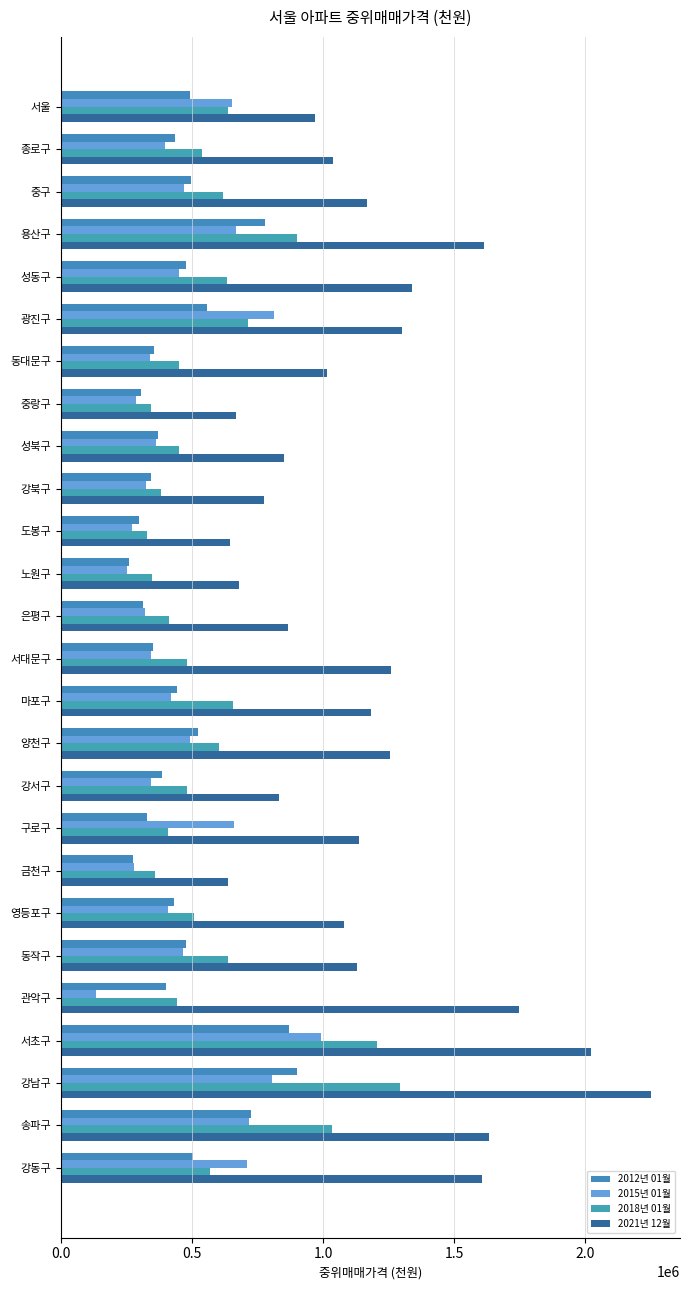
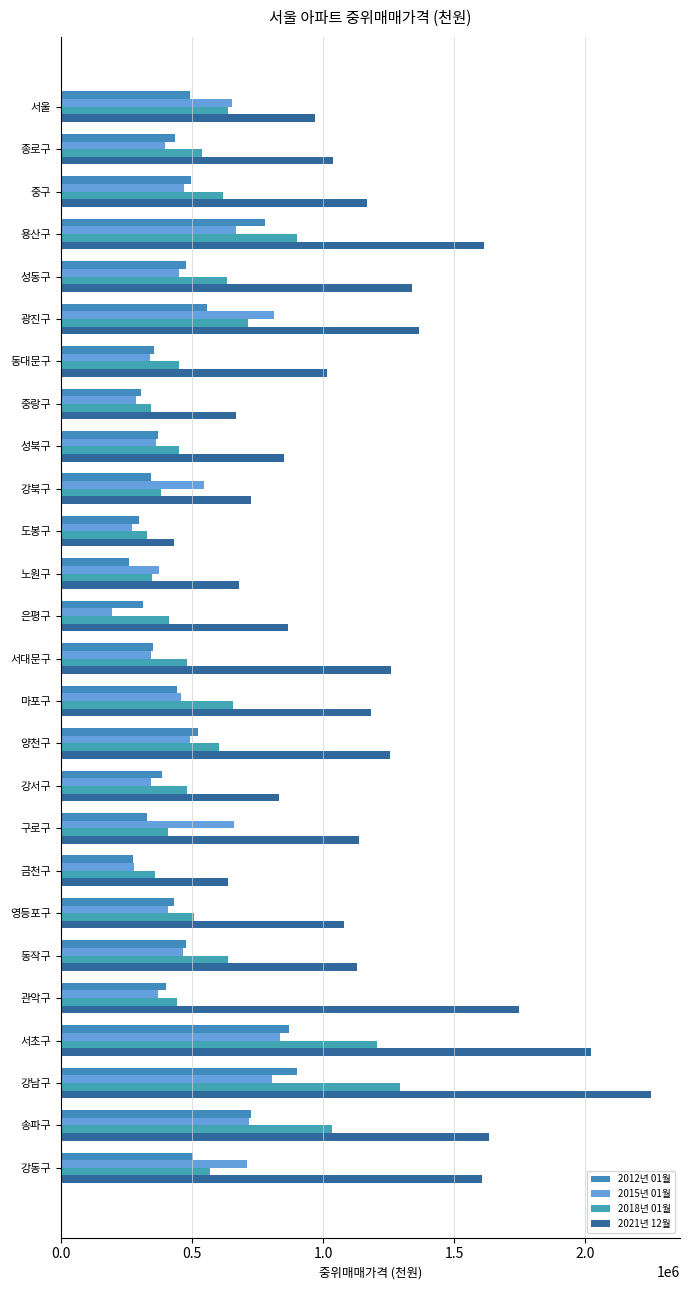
2021년 12월, 광진구: 1300000 -> 1370000
2015년 01월, 강북구: 330000 -> 550000
2021년 12월, 강북구: 780000 -> 730000
2021년 12월, 도봉구: 650000 -> 430000
2015년 01월, 노원구: 250000 -> 370000
2015년 01월, 은평구: 320000 -> 200000
2015년 01월, 마포구: 420000 -> 460000
2015년 01월, 관악구: 130000 -> 370000
2015년 01월, 서초구: 990000 -> 840000
